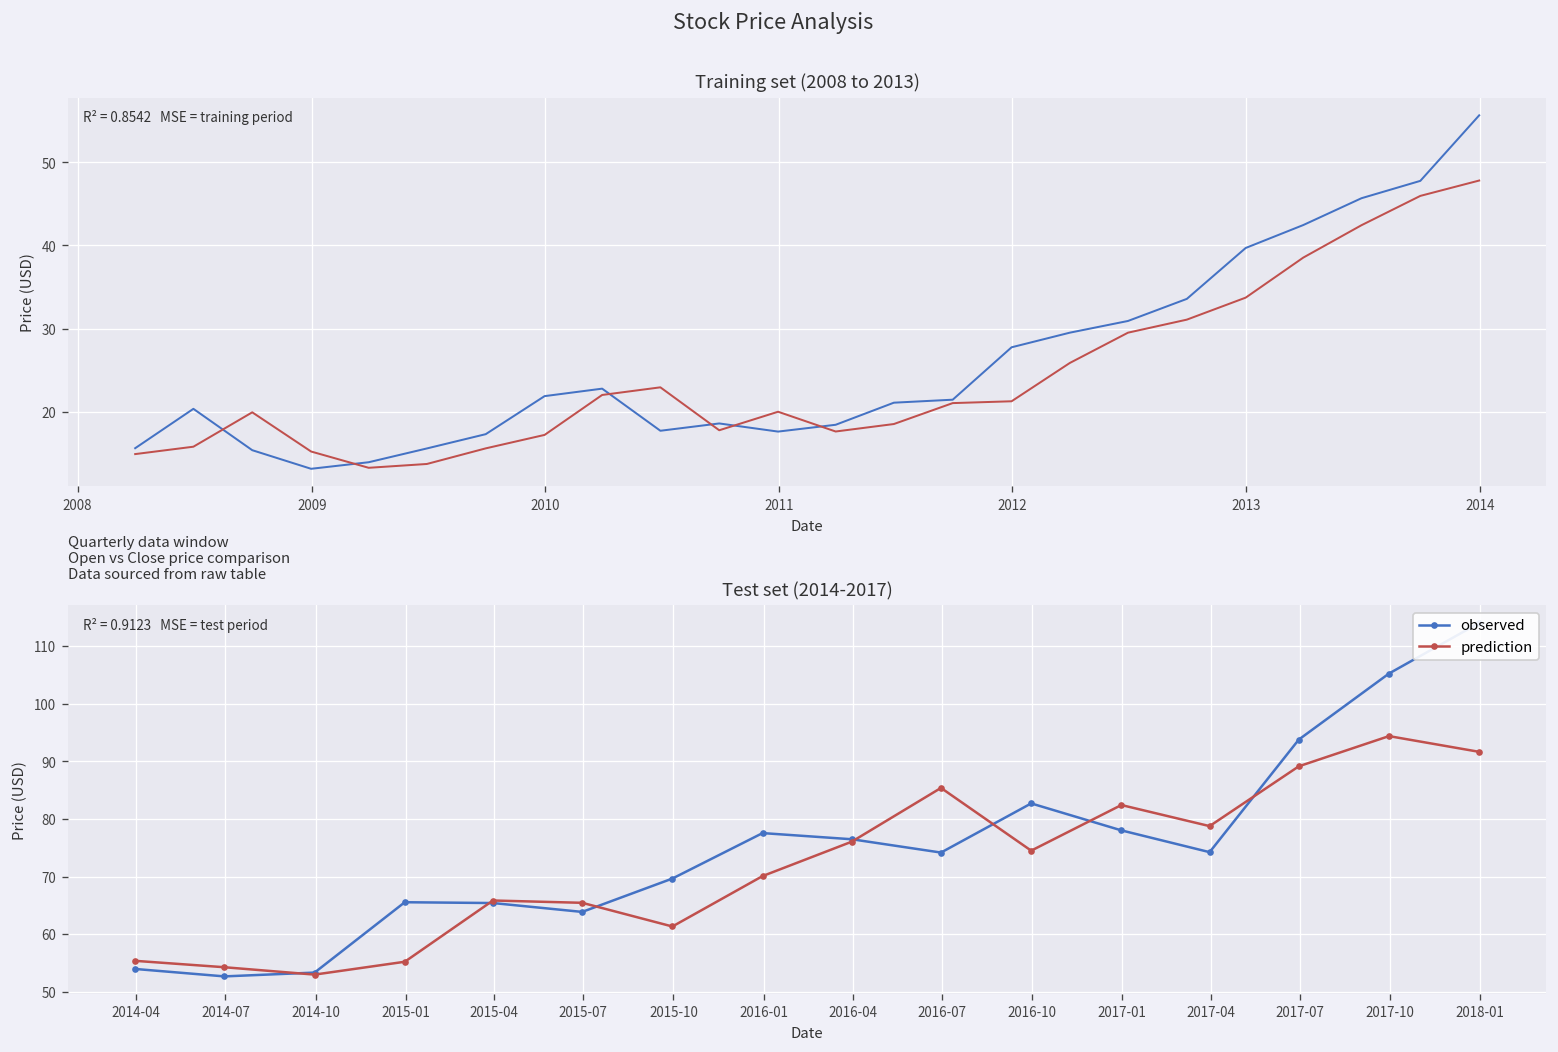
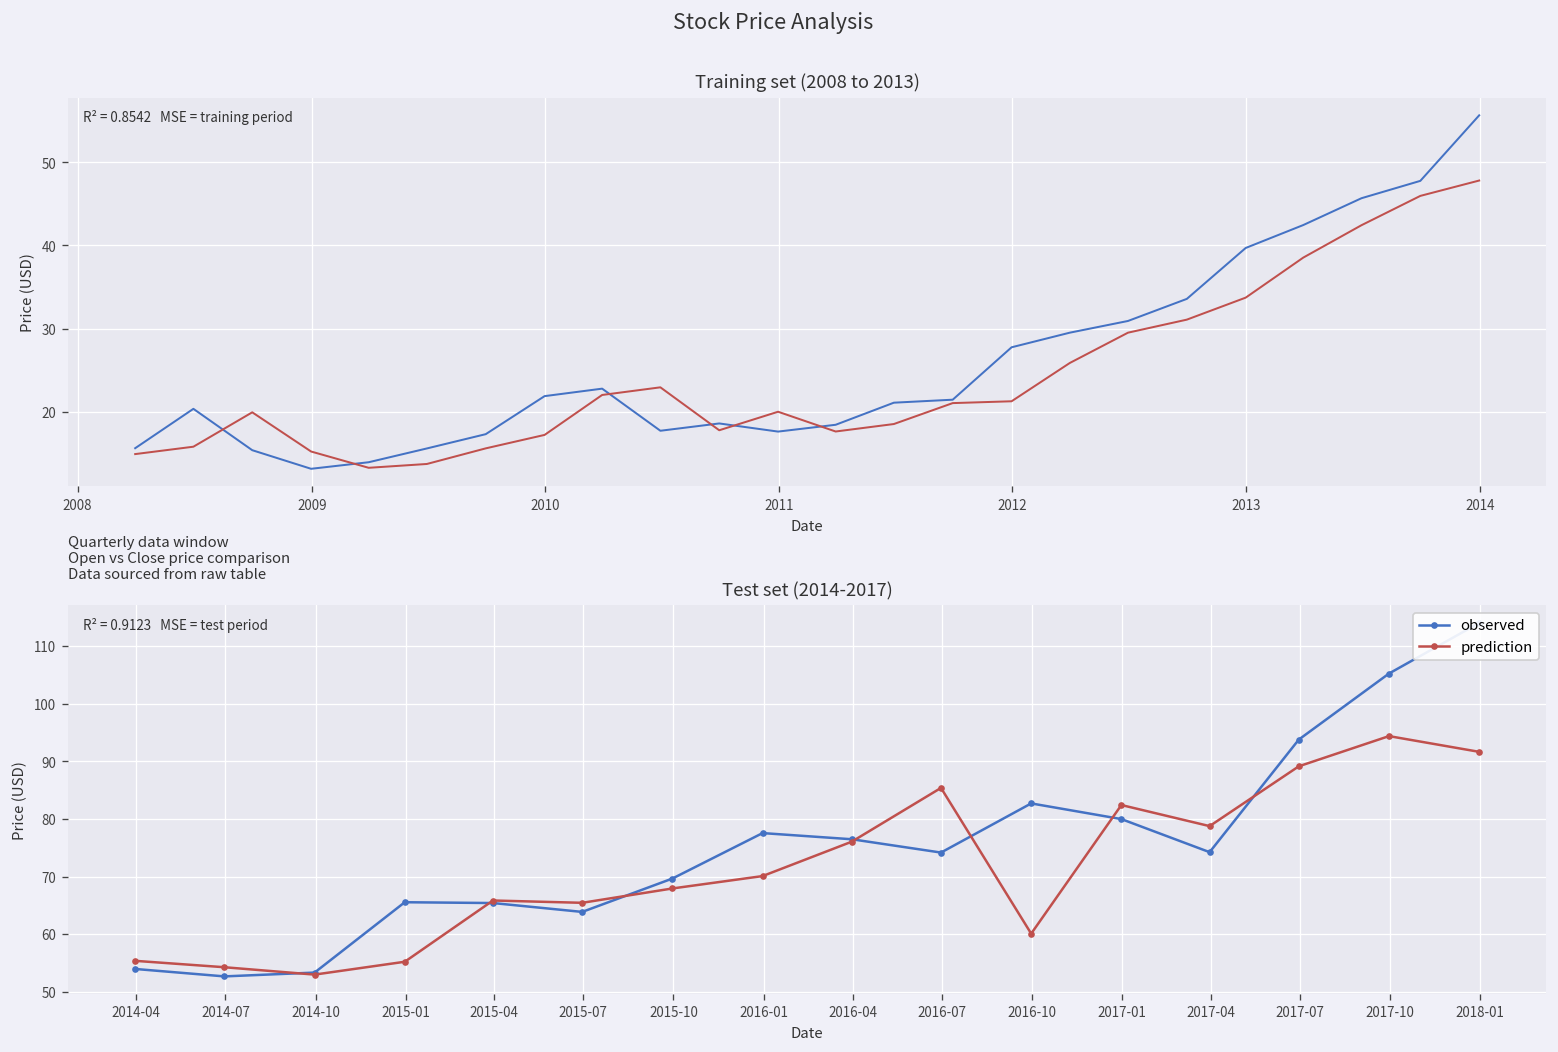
Test set (2014-2017), prediction, 2015-10: 61 -> 68
Test set (2014-2017), prediction, 2016-10: 75 -> 60
Test set (2014-2017), observed, 2017-01: 78 -> 80
